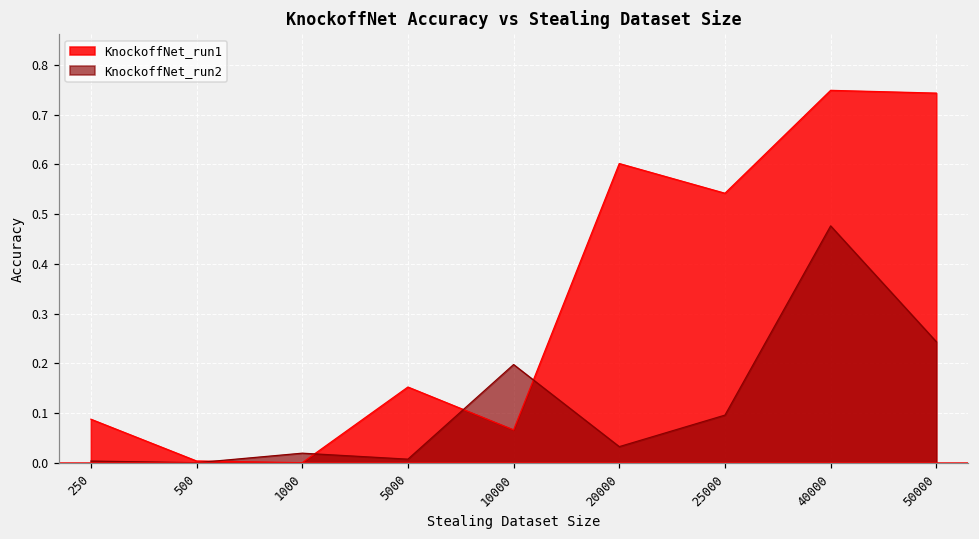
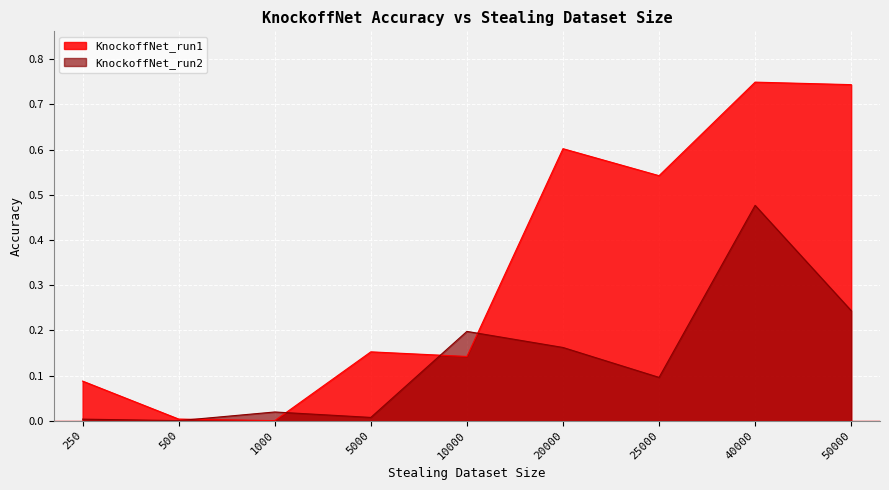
KnockoffNet_run1, 10000: 0.07 -> 0.14
KnockoffNet_run2, 20000: 0.03 -> 0.16
